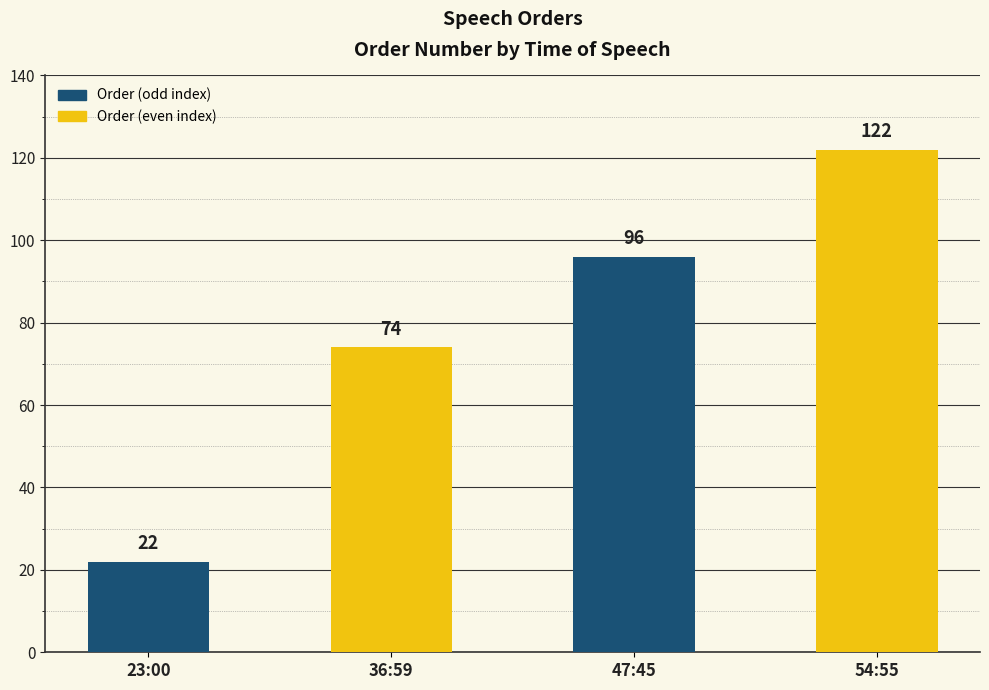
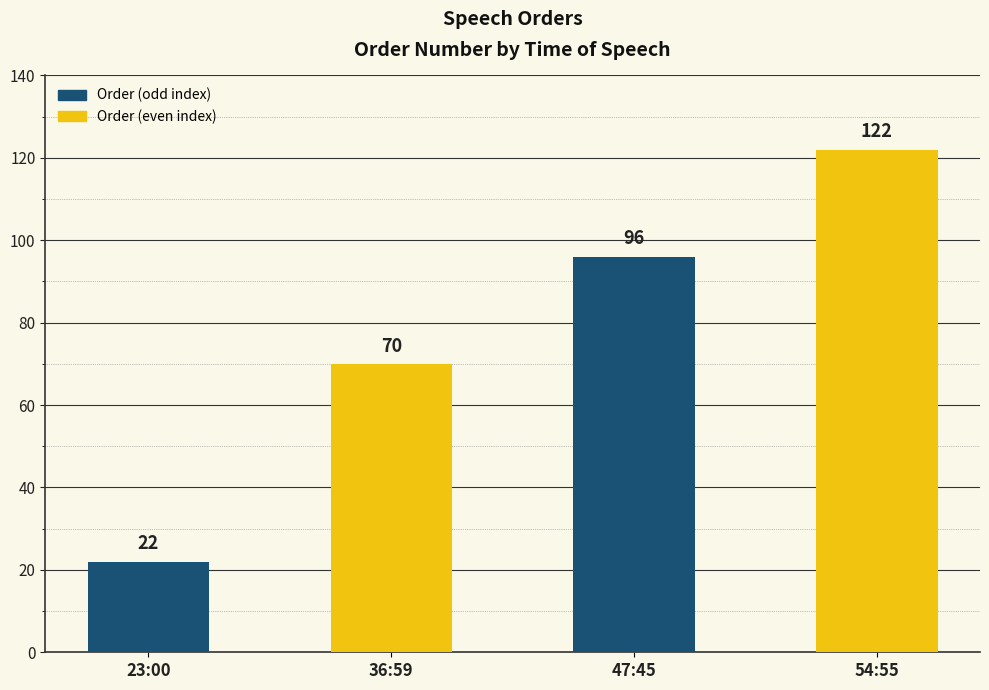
36:59: 74 -> 70
